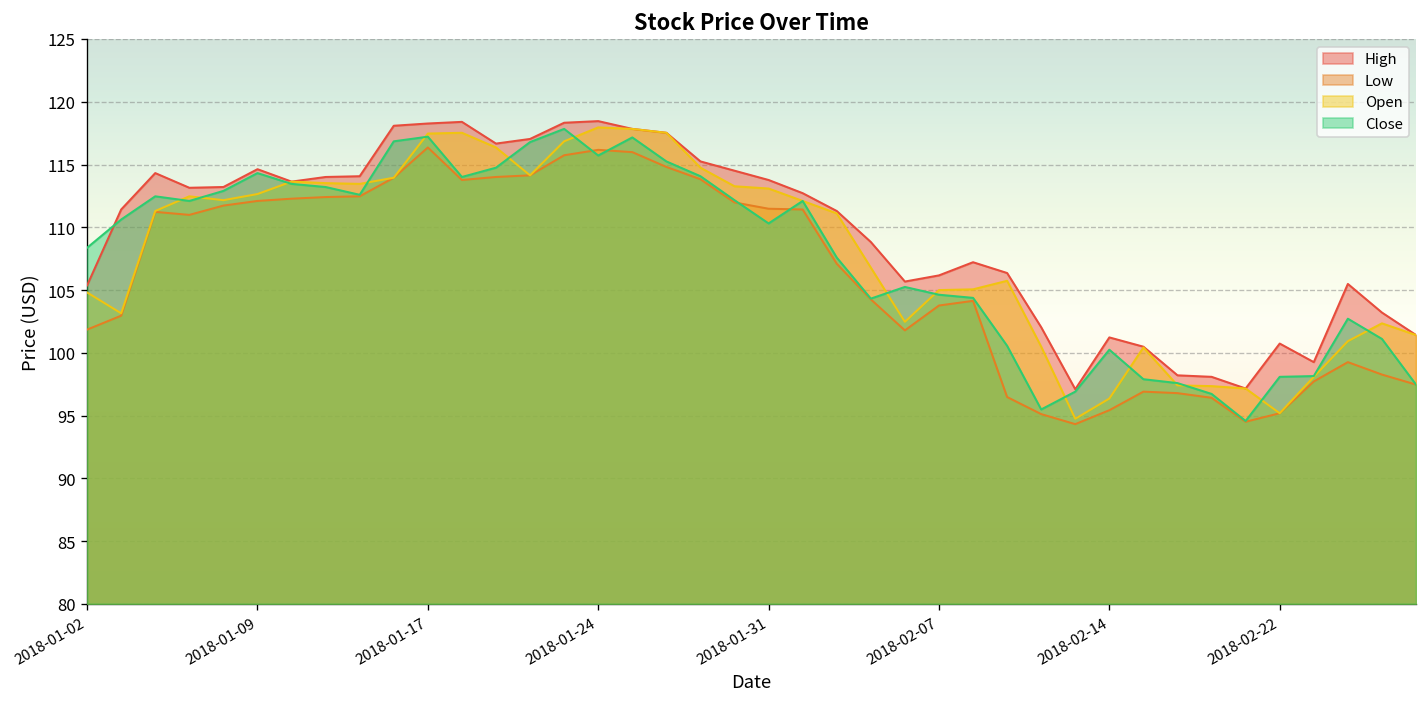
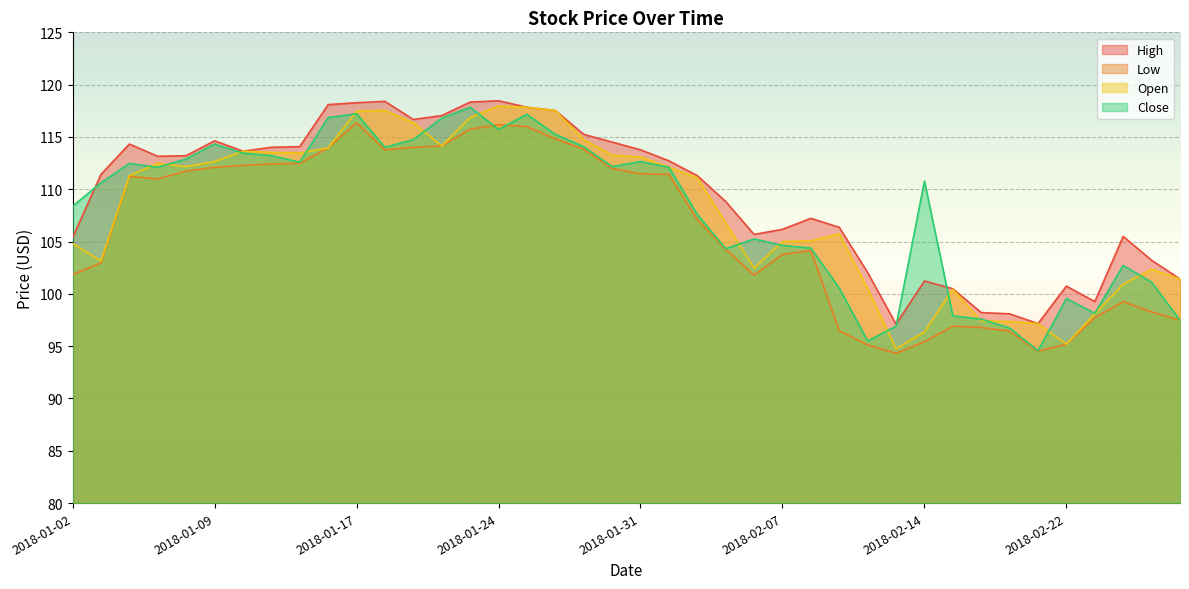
Close, 2018-01-31: 110.3 -> 112.7
Close, 2018-02-14: 100.3 -> 110.8
Close, 2018-02-22: 98.1 -> 99.6
